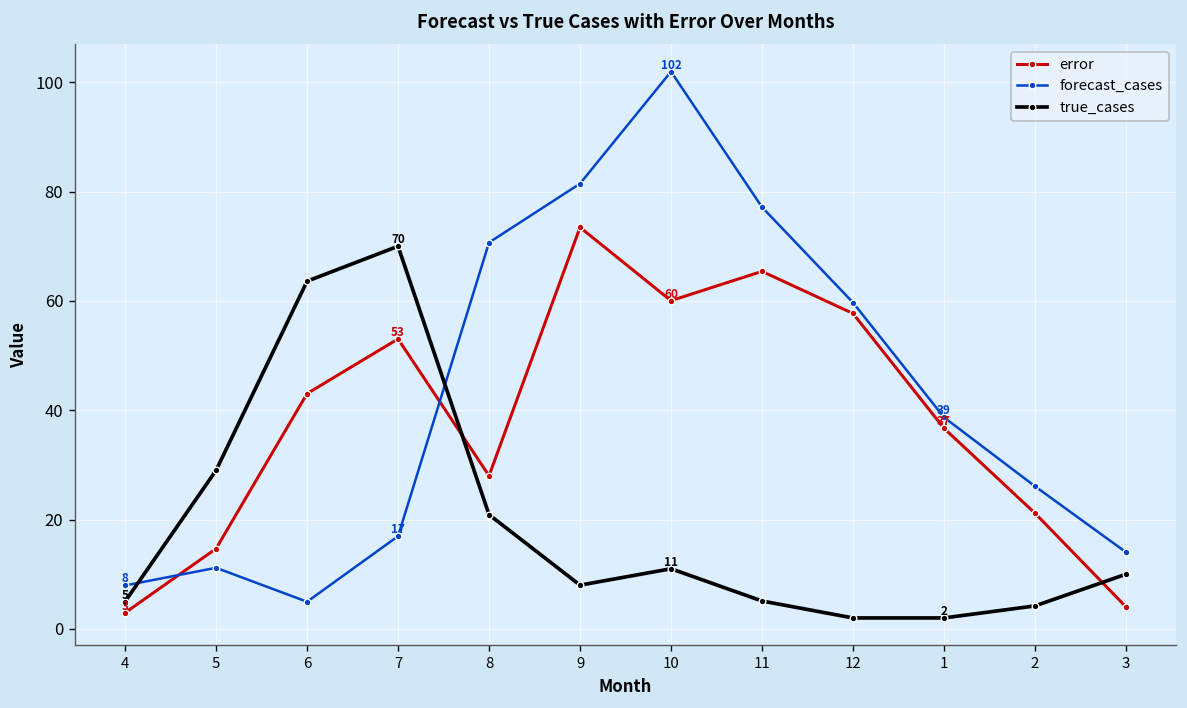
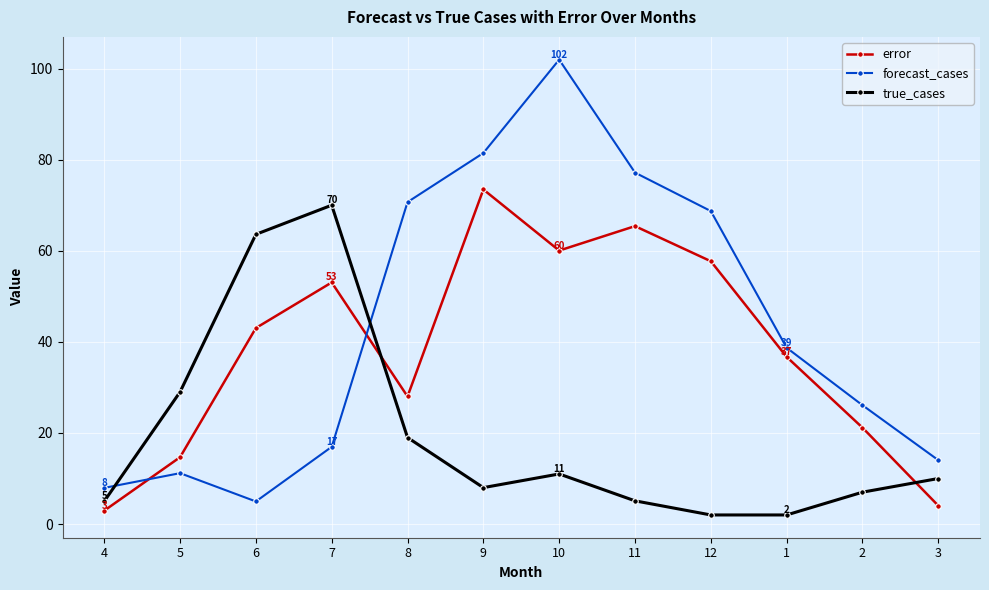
true_cases, 8: 21 -> 19
forecast_cases, 12: 60 -> 69
true_cases, 2: 4 -> 7
